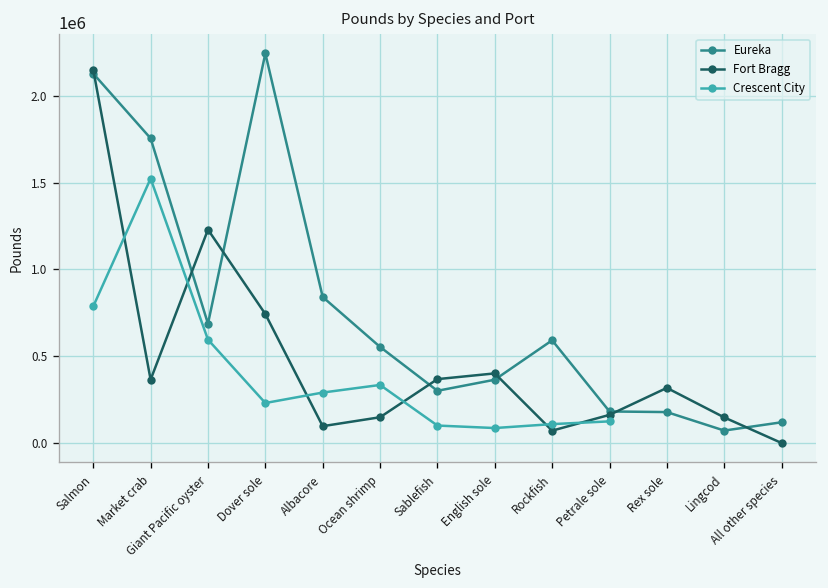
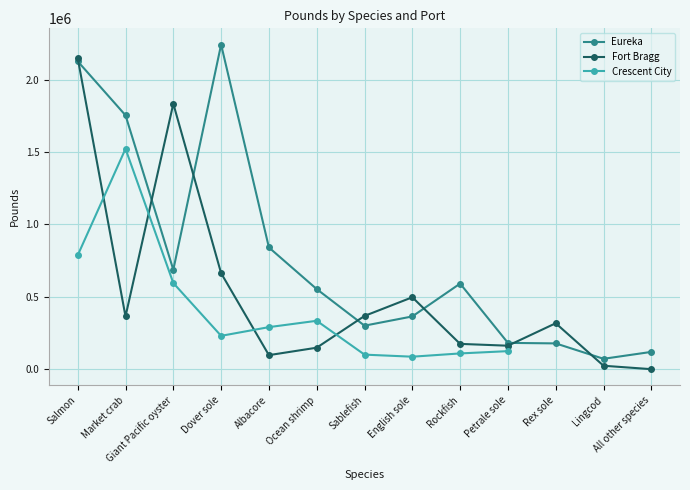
Fort Bragg, Giant Pacific oyster: 1230000 -> 1830000
Fort Bragg, Dover sole: 740000 -> 660000
Fort Bragg, English sole: 400000 -> 500000
Fort Bragg, Rockfish: 70000 -> 170000
Fort Bragg, Lingcod: 150000 -> 20000
